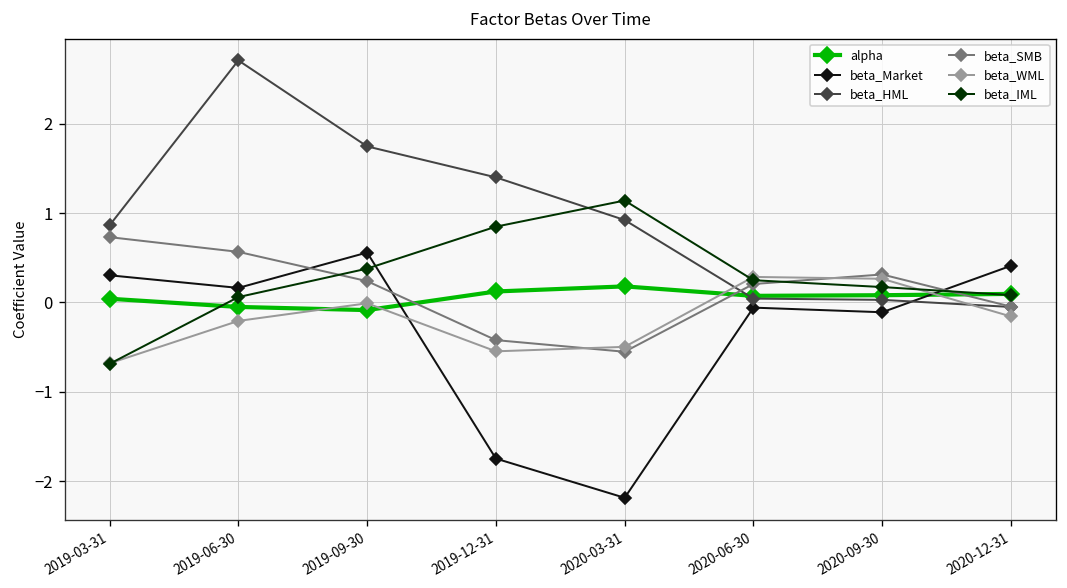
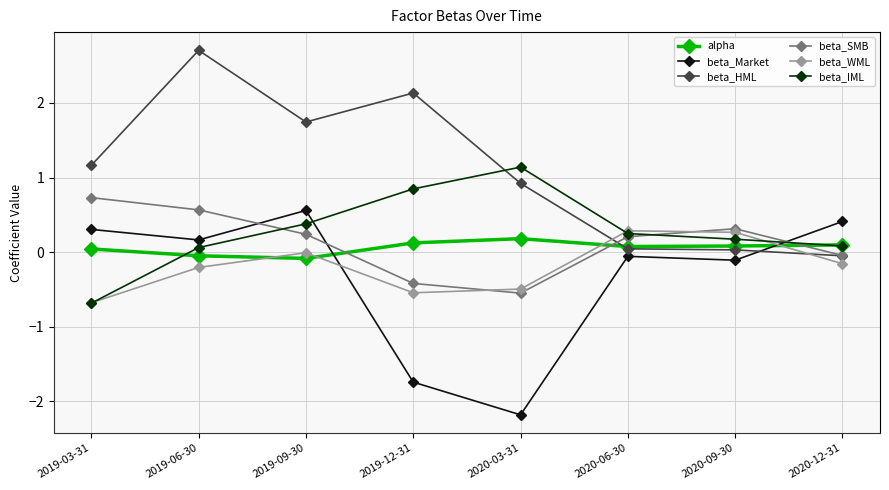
beta_HML, 2019-03-31: 0.9 -> 1.2
beta_HML, 2019-12-31: 1.4 -> 2.1
